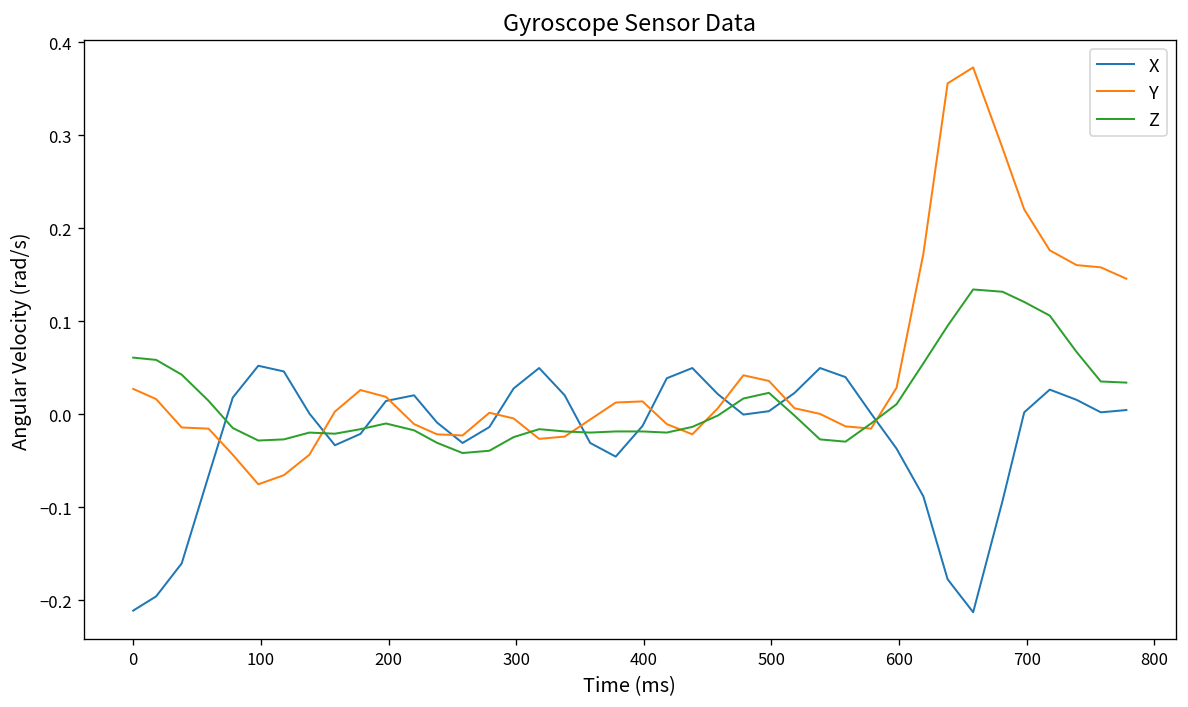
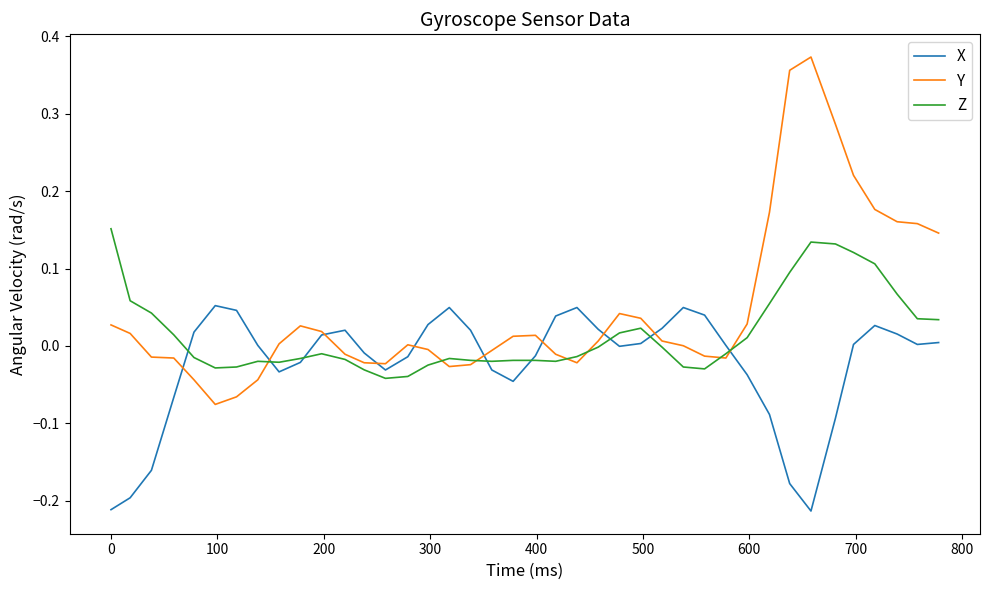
Z, 0: 0.06 -> 0.15
